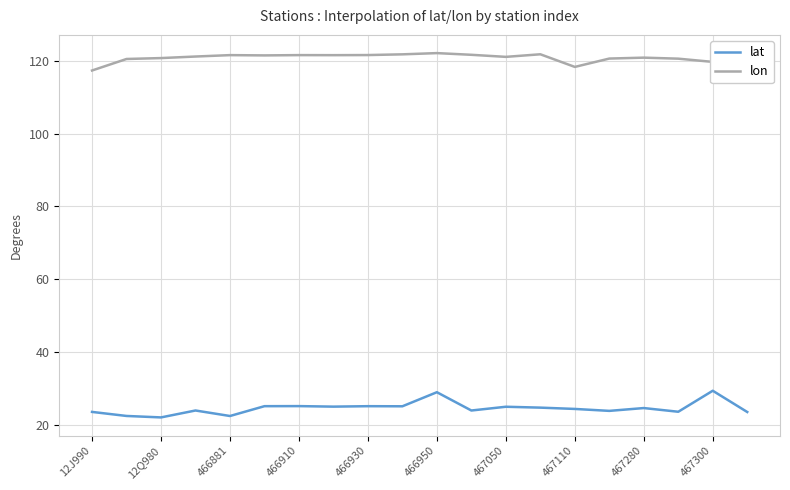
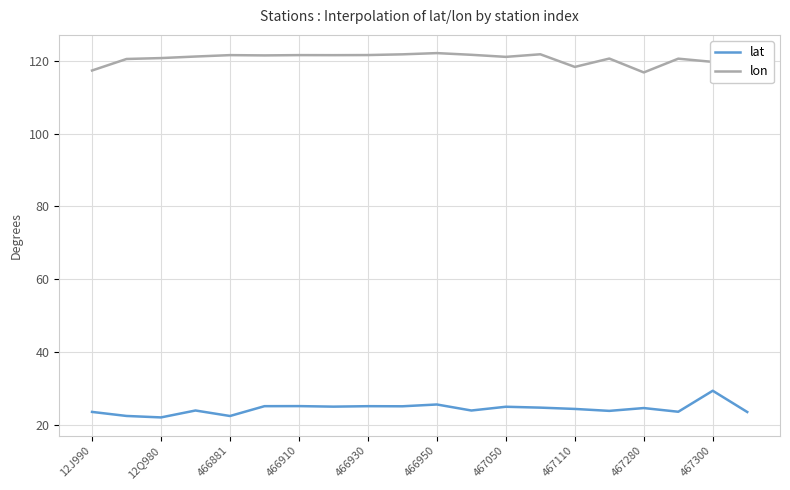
lat, 466950: 29 -> 26
lon, 467280: 121 -> 117
